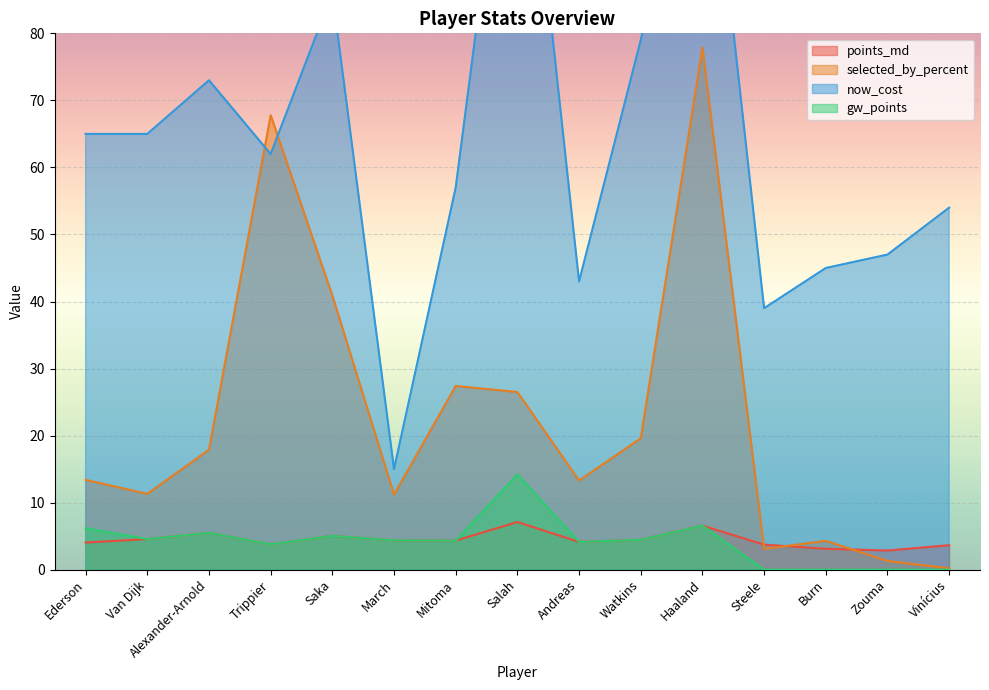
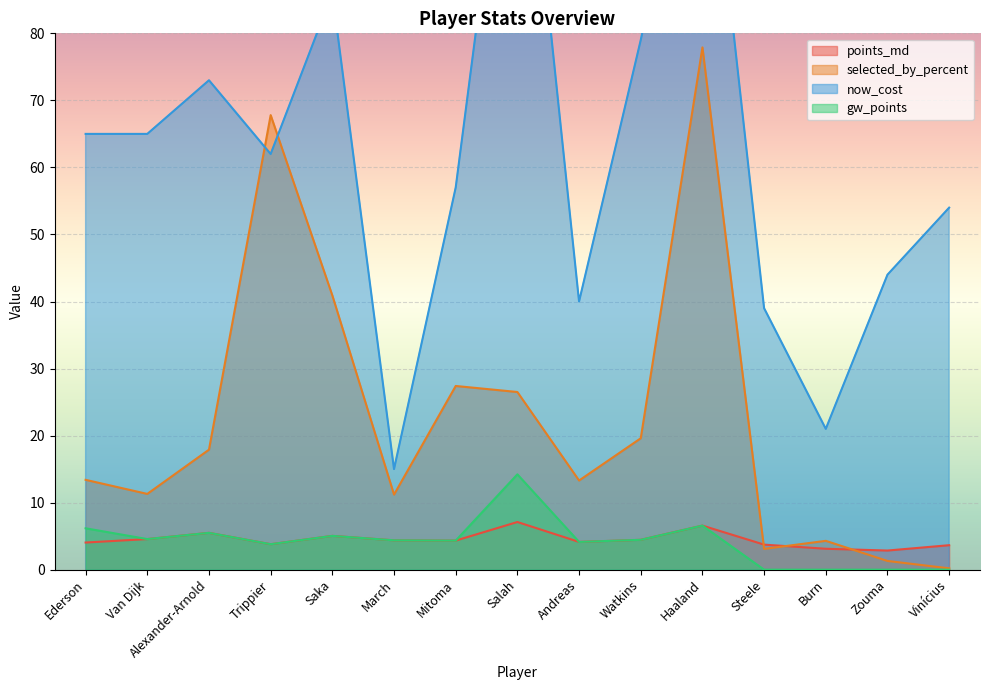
now_cost, Andreas: 43 -> 40
now_cost, Burn: 45 -> 21
now_cost, Zouma: 47 -> 44
